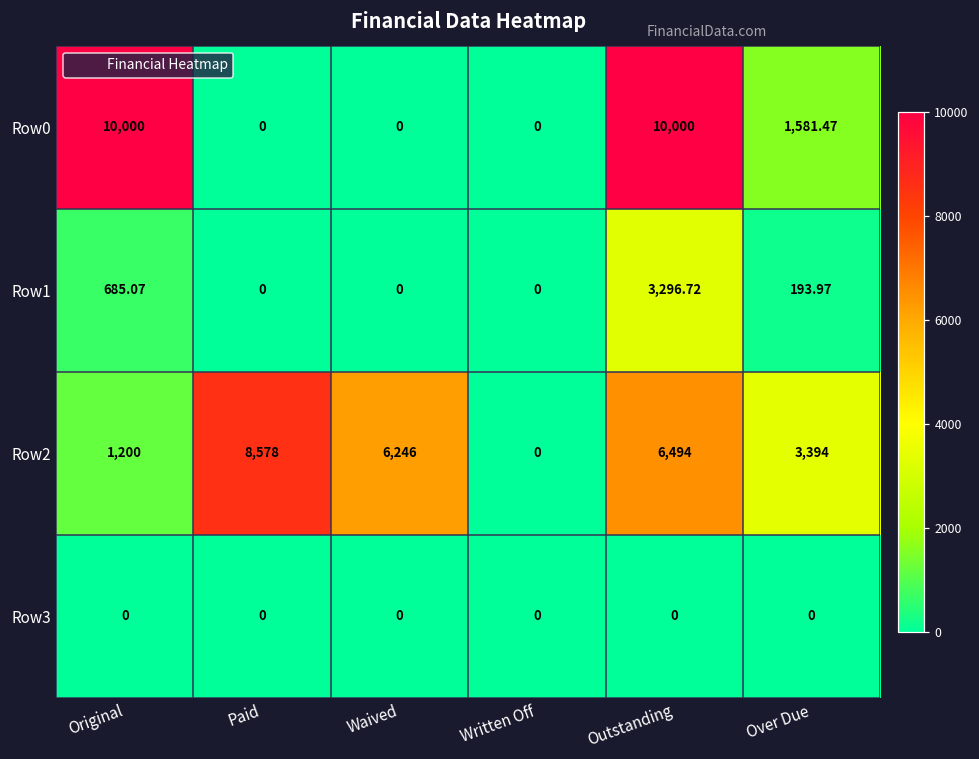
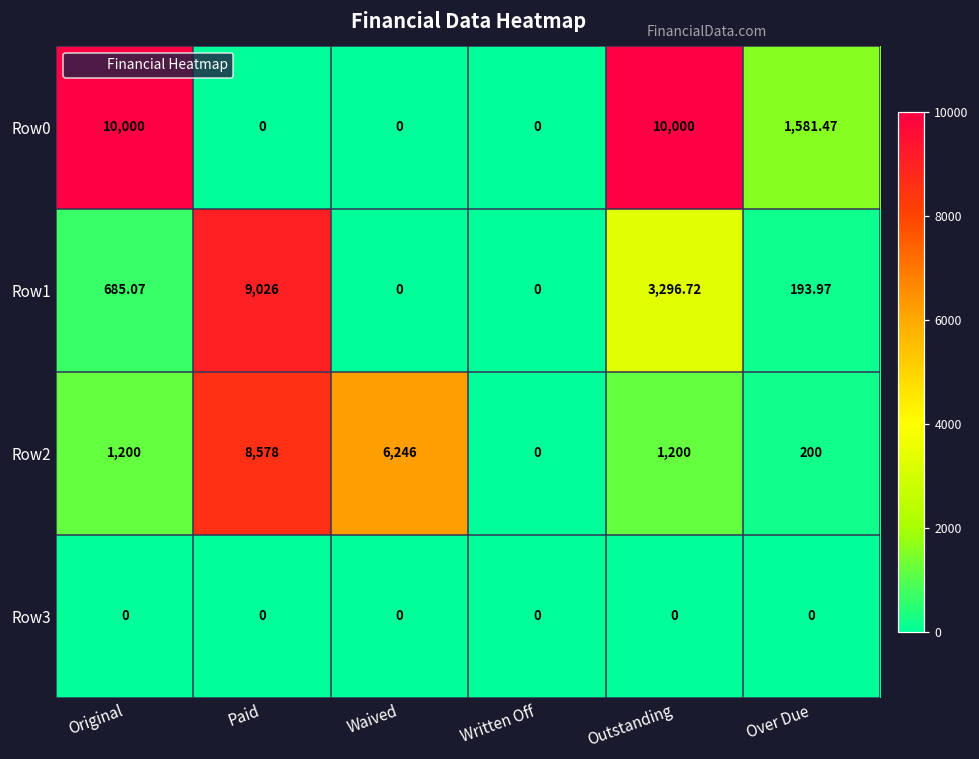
Row1, Paid: 0 -> 9,026
Row2, Outstanding: 6,494 -> 1,200
Row2, Over Due: 3,394 -> 200
